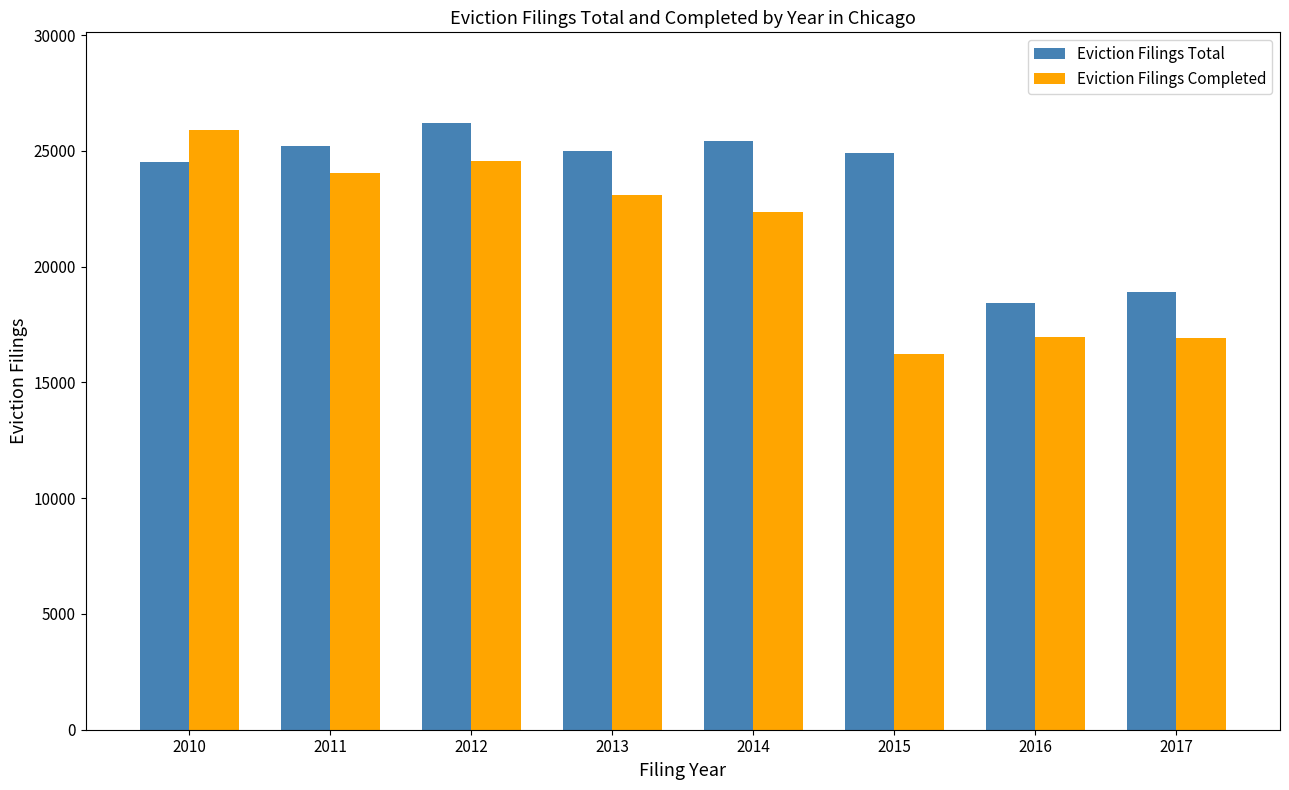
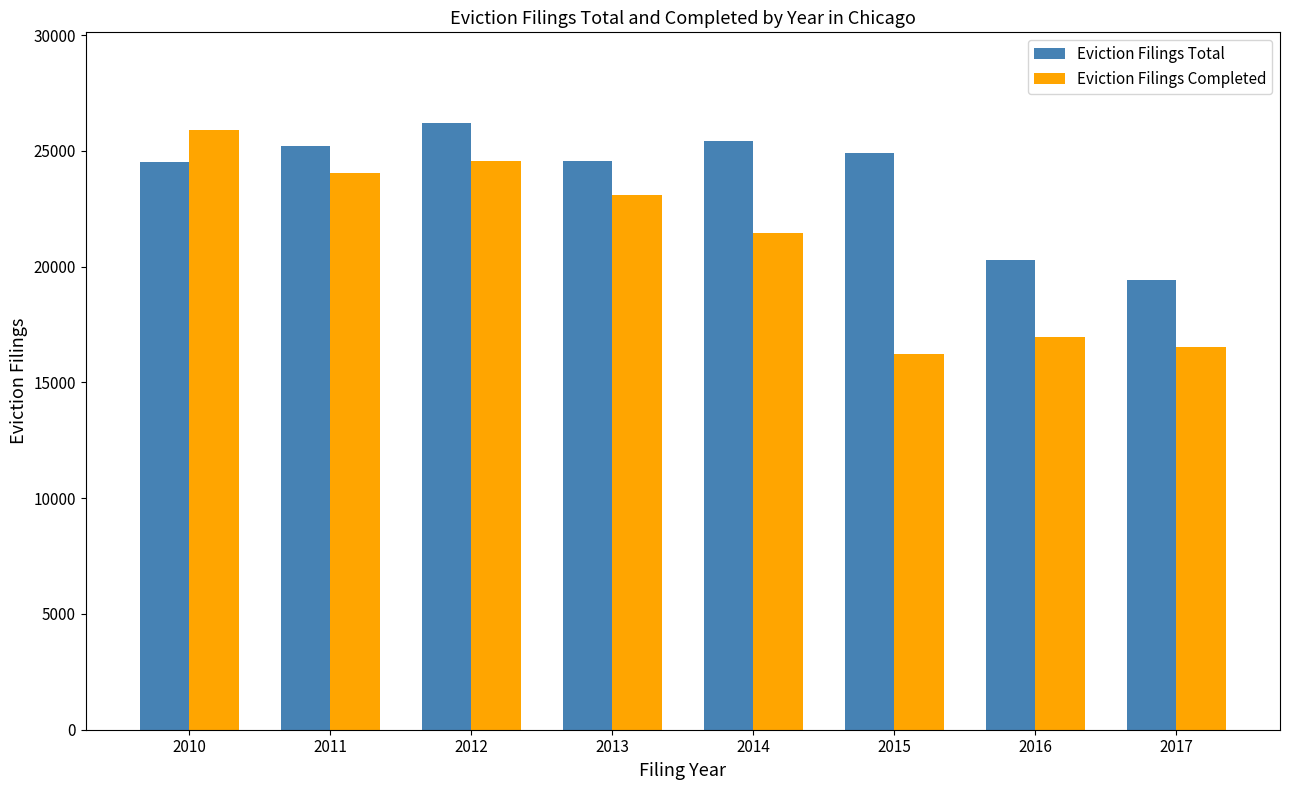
Eviction Filings Total, 2013: 25000 -> 24500
Eviction Filings Completed, 2014: 22400 -> 21400
Eviction Filings Total, 2016: 18400 -> 20300
Eviction Filings Total, 2017: 18900 -> 19400
Eviction Filings Completed, 2017: 16900 -> 16500
